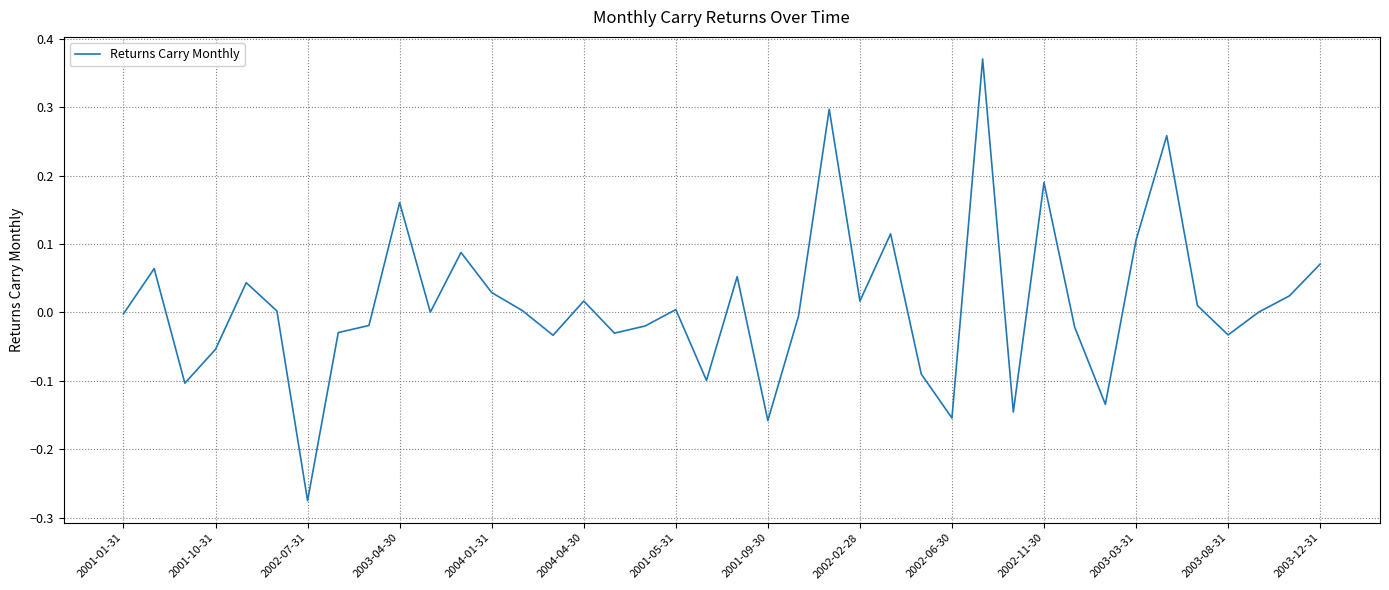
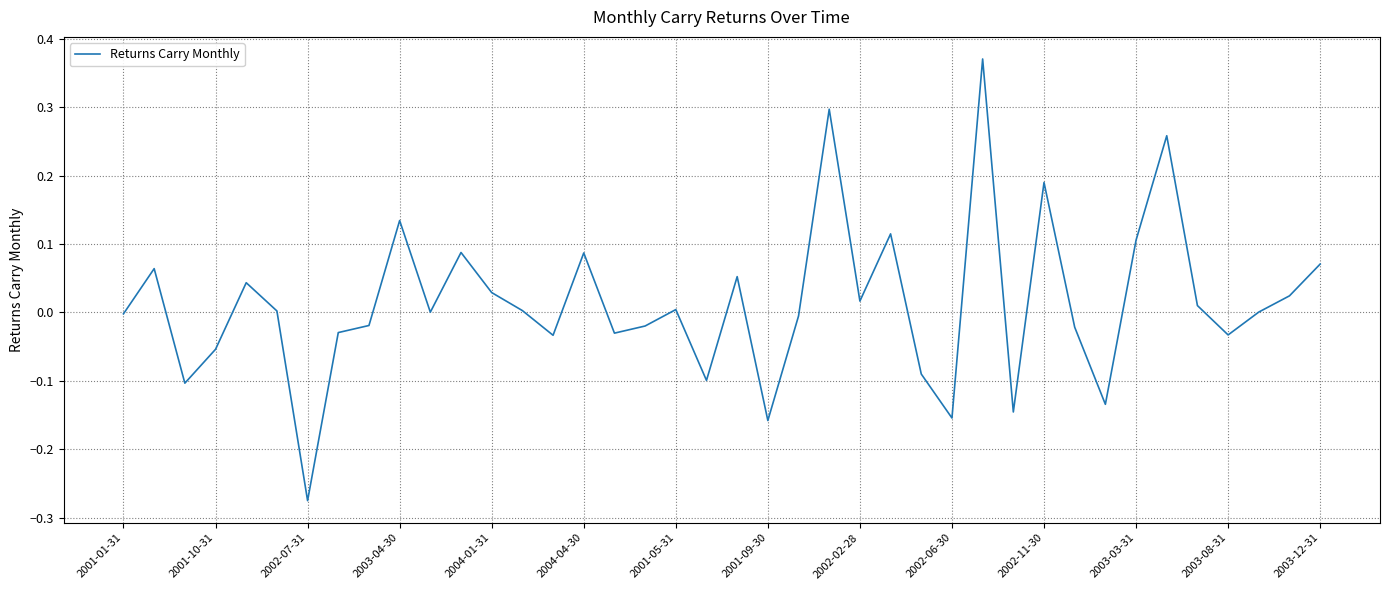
2003-04-30: 0.16 -> 0.13
2004-04-30: 0.02 -> 0.09
